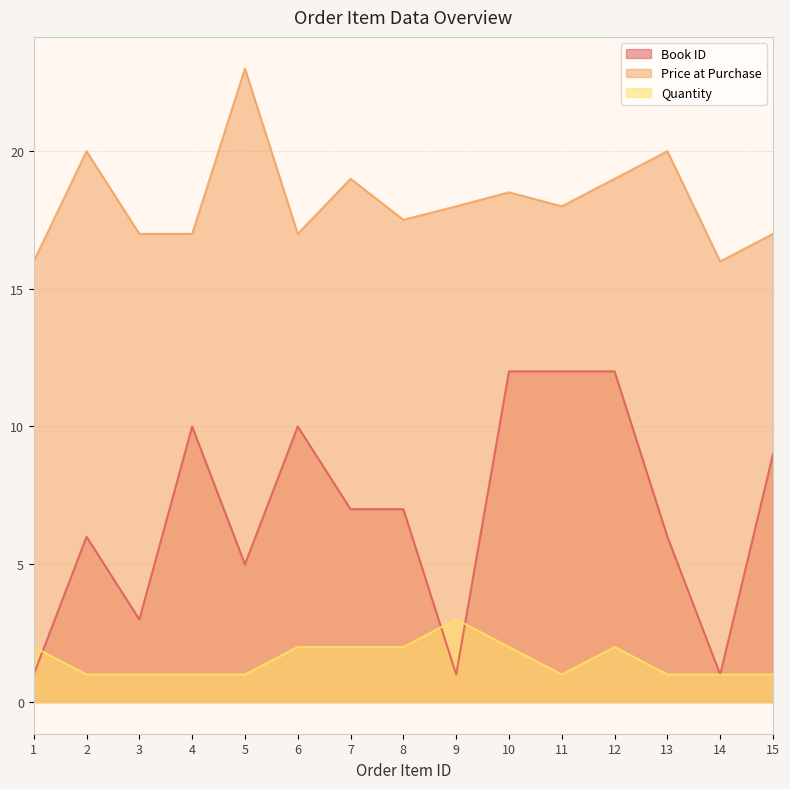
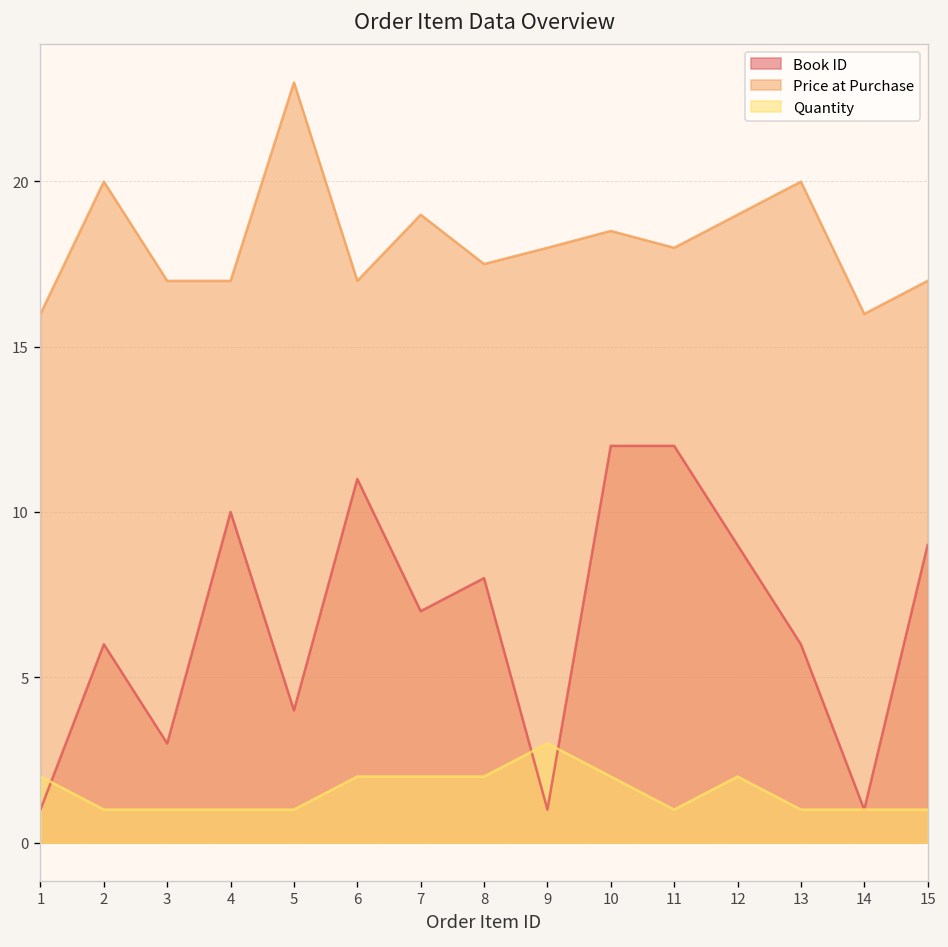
Book ID, 5: 5 -> 4
Book ID, 6: 10 -> 11
Book ID, 8: 7 -> 8
Book ID, 12: 12 -> 9
